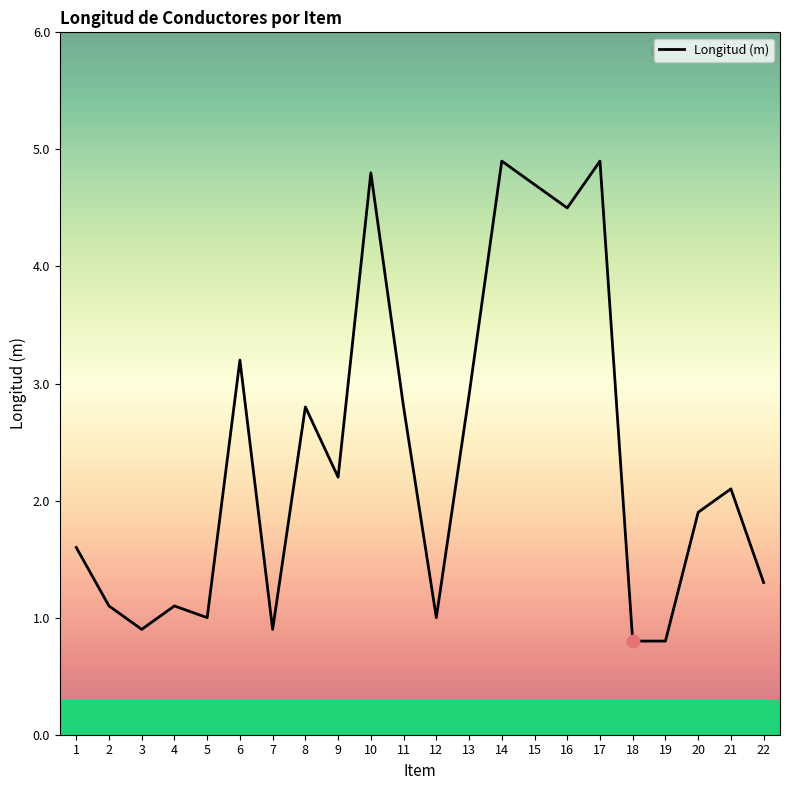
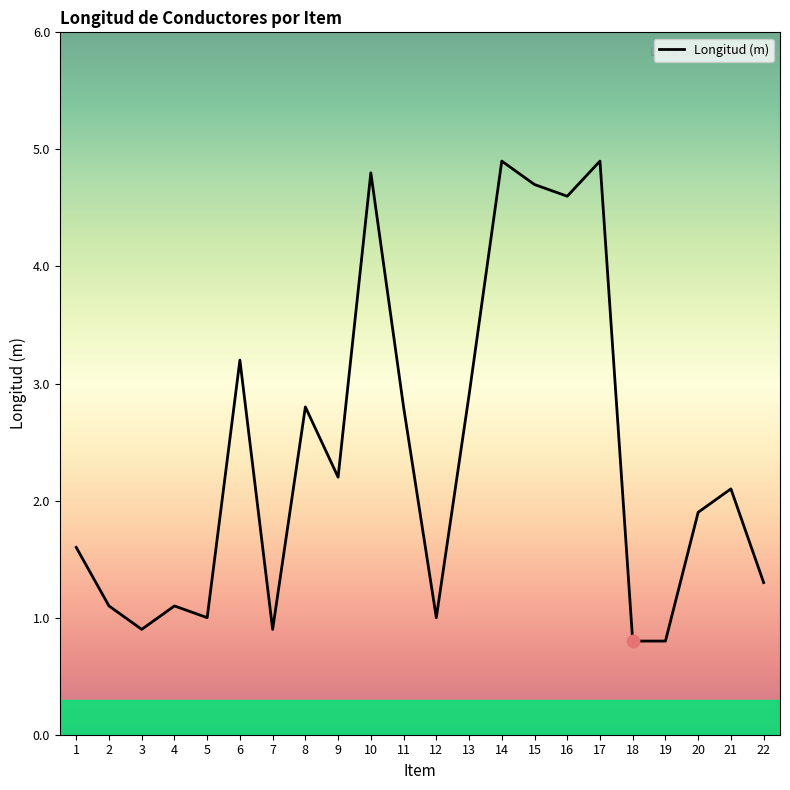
Longitud (m), 16: 4.5 -> 4.6
